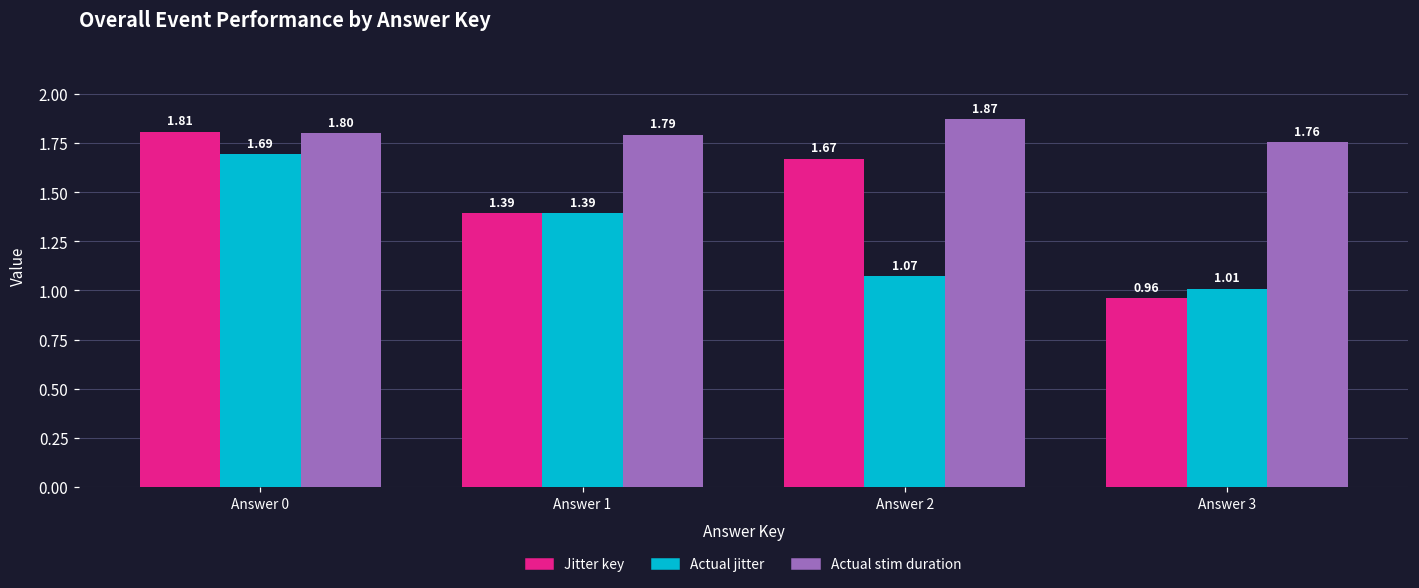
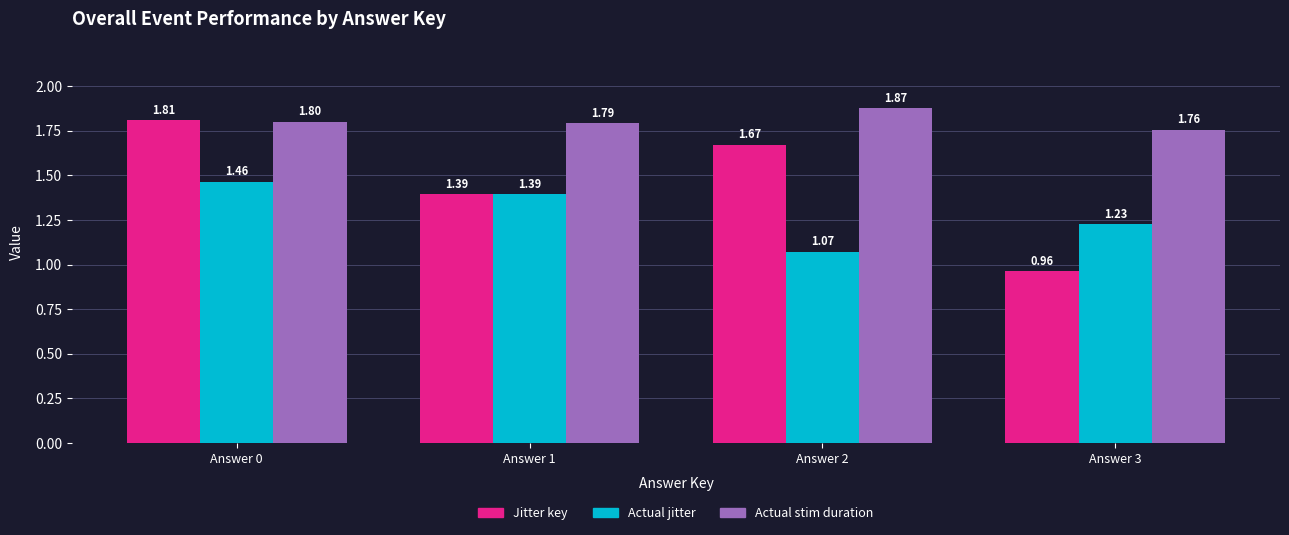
Actual jitter, Answer 0: 1.69 -> 1.46
Actual jitter, Answer 3: 1.01 -> 1.23
